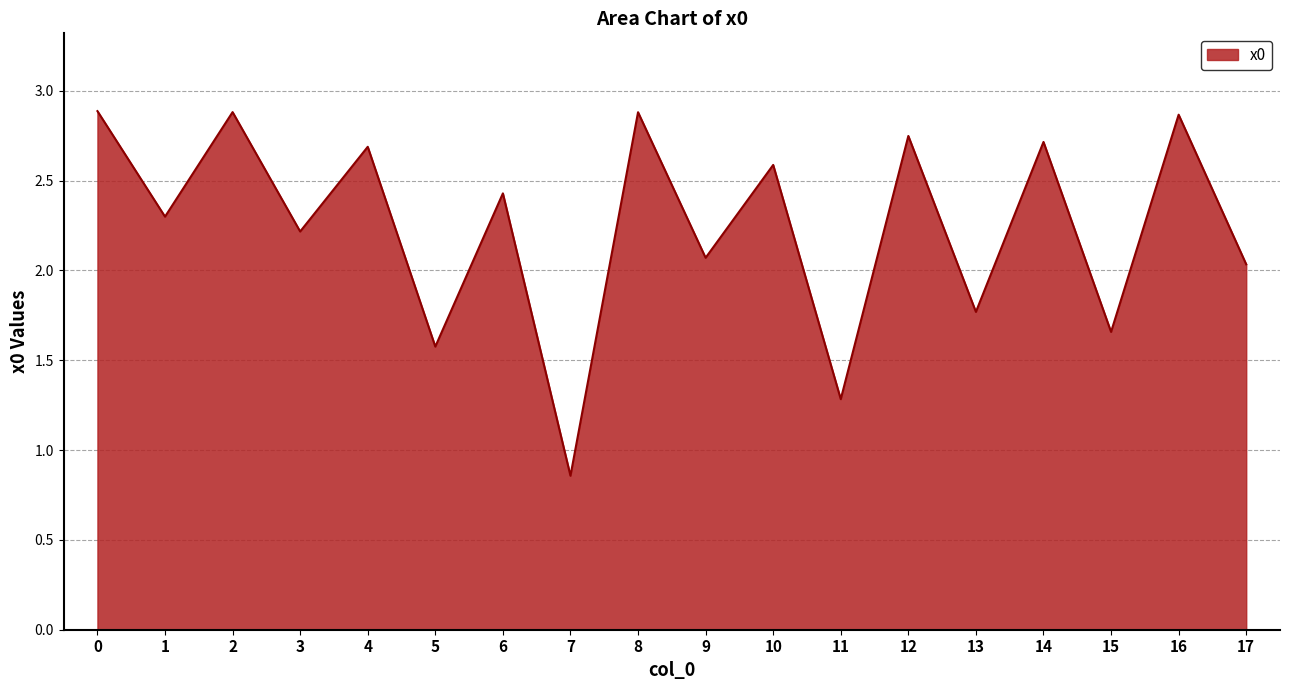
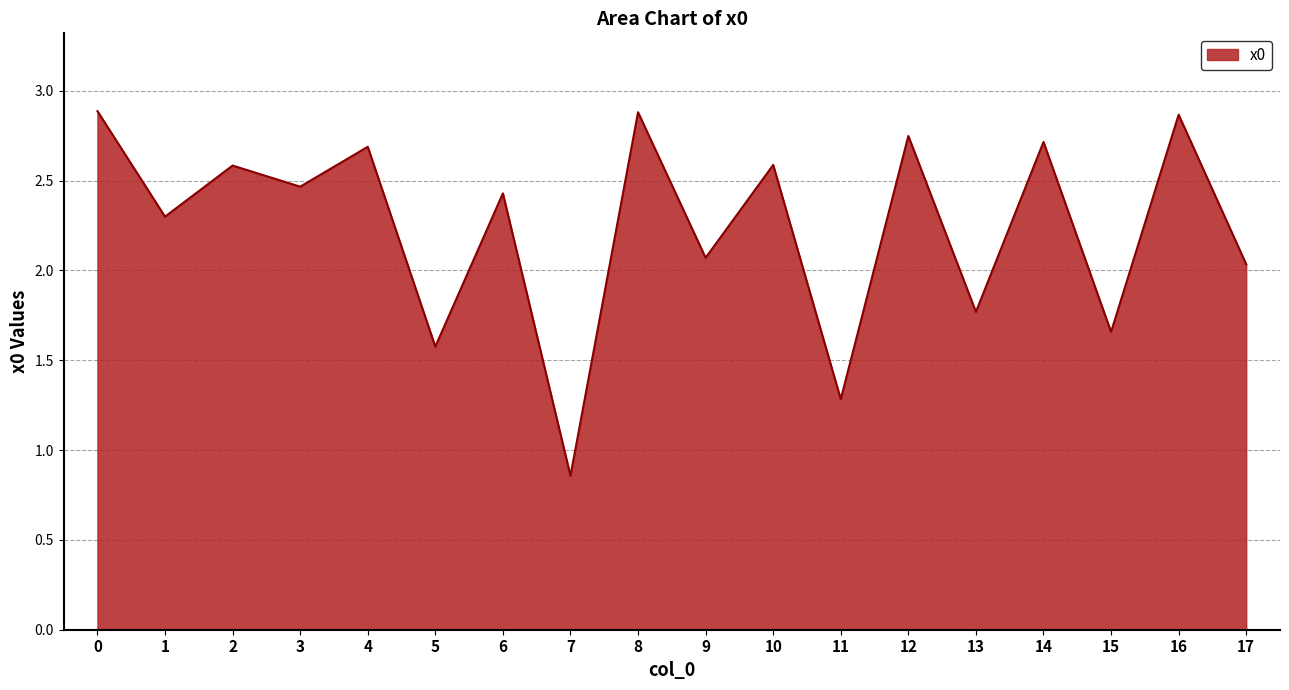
2: 2.88 -> 2.58
3: 2.22 -> 2.47
